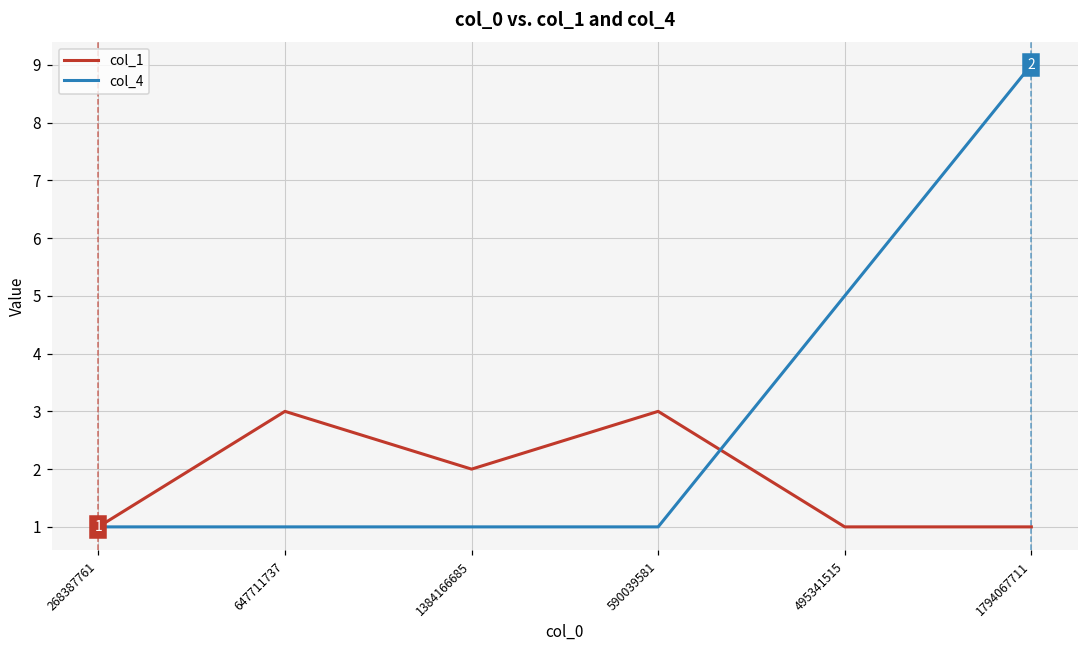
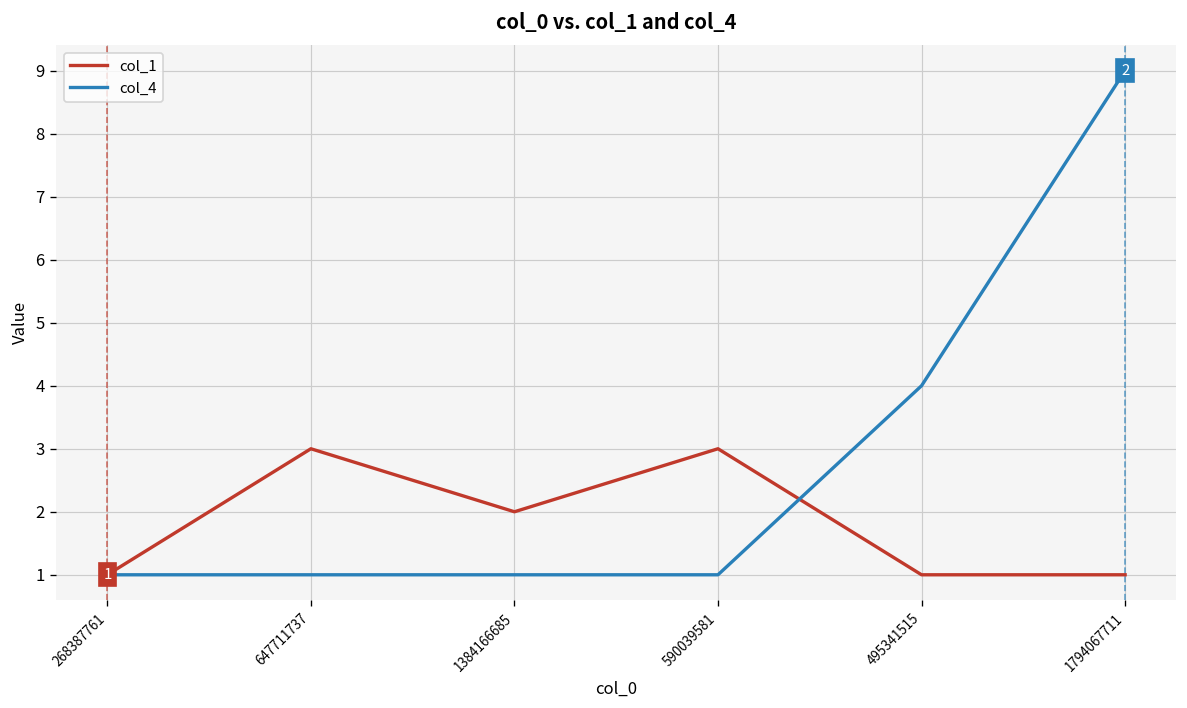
col_4, 495341515: 5 -> 4
